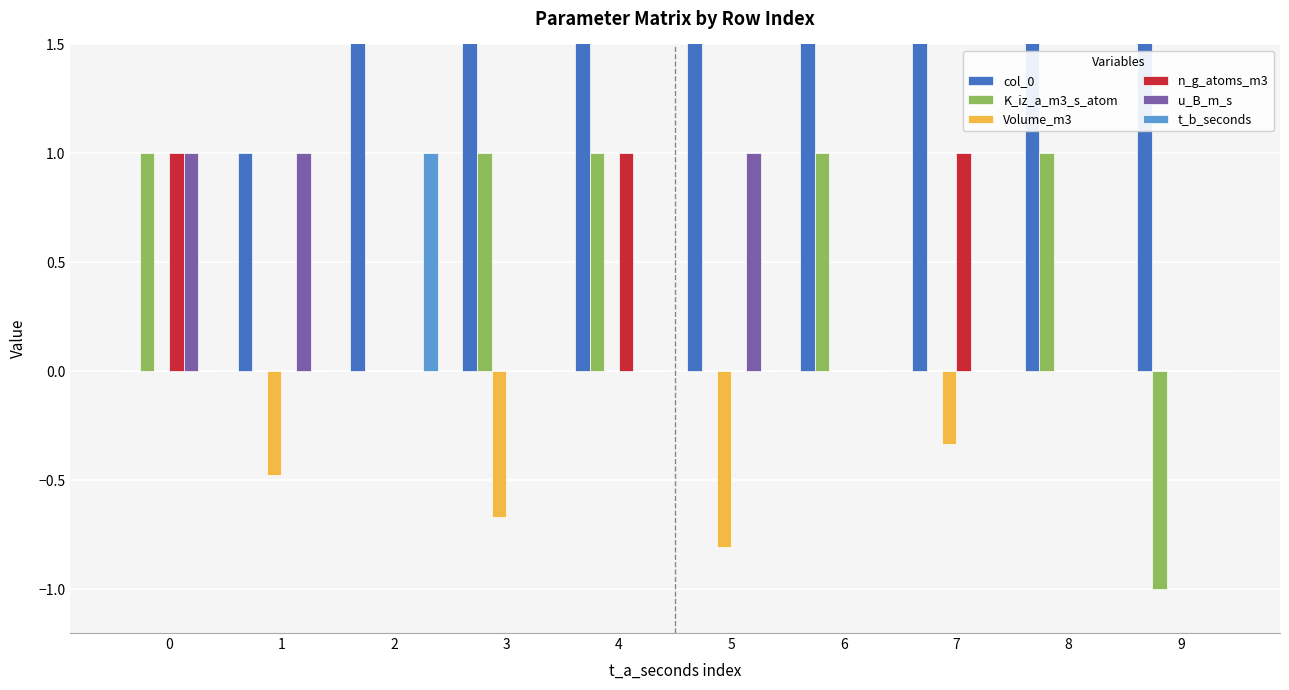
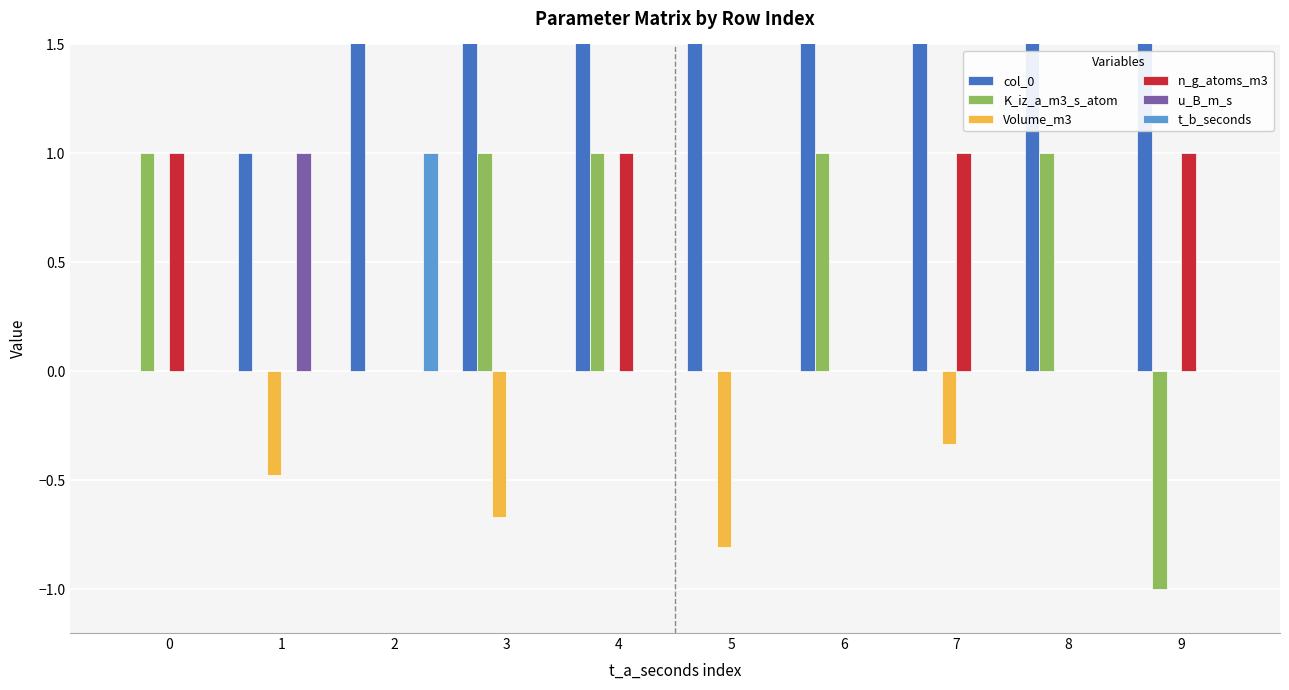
u_B_m_s, 0: 1 -> 0
u_B_m_s, 5: 1 -> 0
n_g_atoms_m3, 9: 0 -> 1
